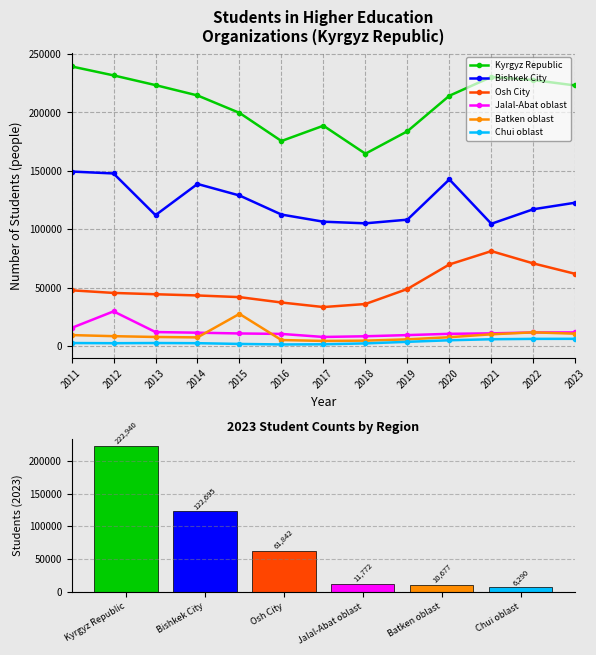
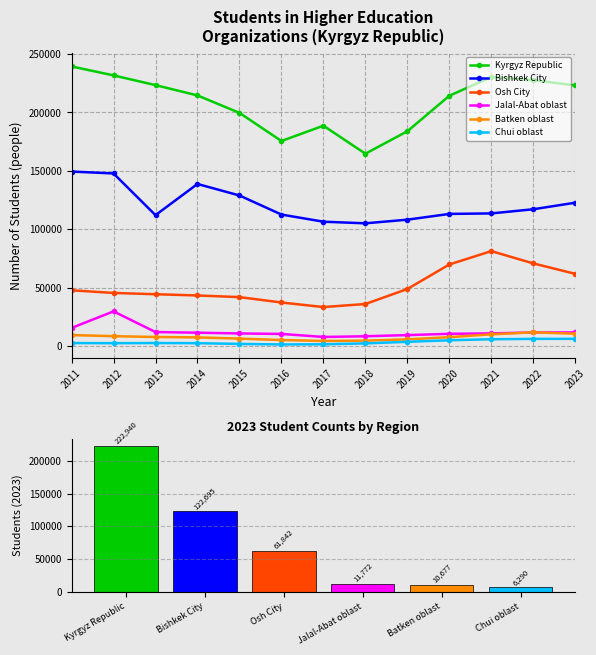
Students in Higher Education Organizations (Kyrgyz Republic), Batken oblast, 2015: 28000 -> 6000
Students in Higher Education Organizations (Kyrgyz Republic), Bishkek City, 2020: 143000 -> 113000
Students in Higher Education Organizations (Kyrgyz Republic), Bishkek City, 2021: 105000 -> 114000
